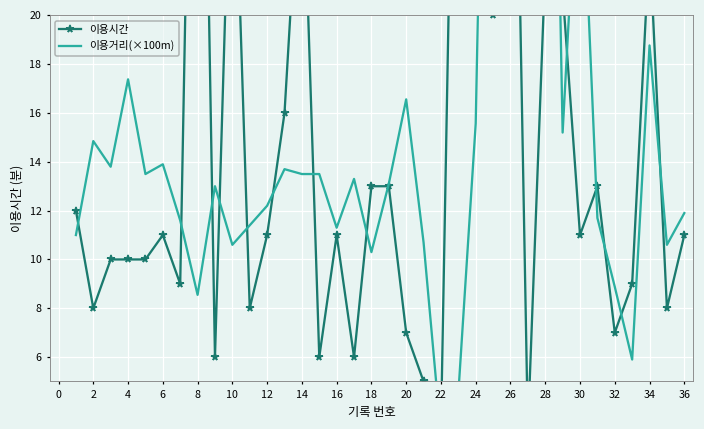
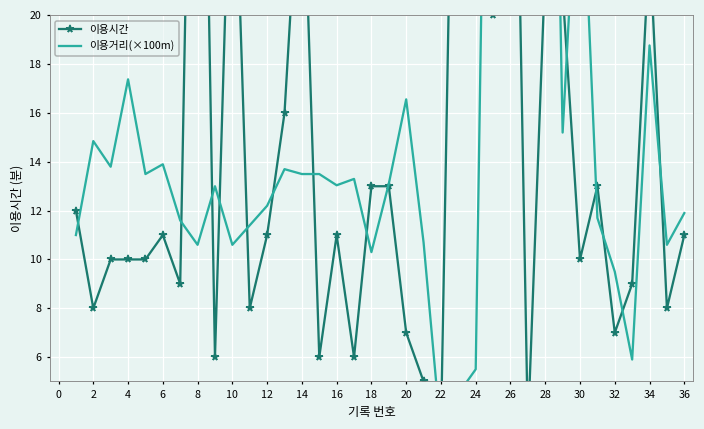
이용거리(×100m), 8: 8.6 -> 10.6
이용거리(×100m), 16: 11.3 -> 13.0
이용거리(×100m), 24: 15.6 -> 5.5
이용시간, 30: 11 -> 10
이용거리(×100m), 32: 8.9 -> 9.5
